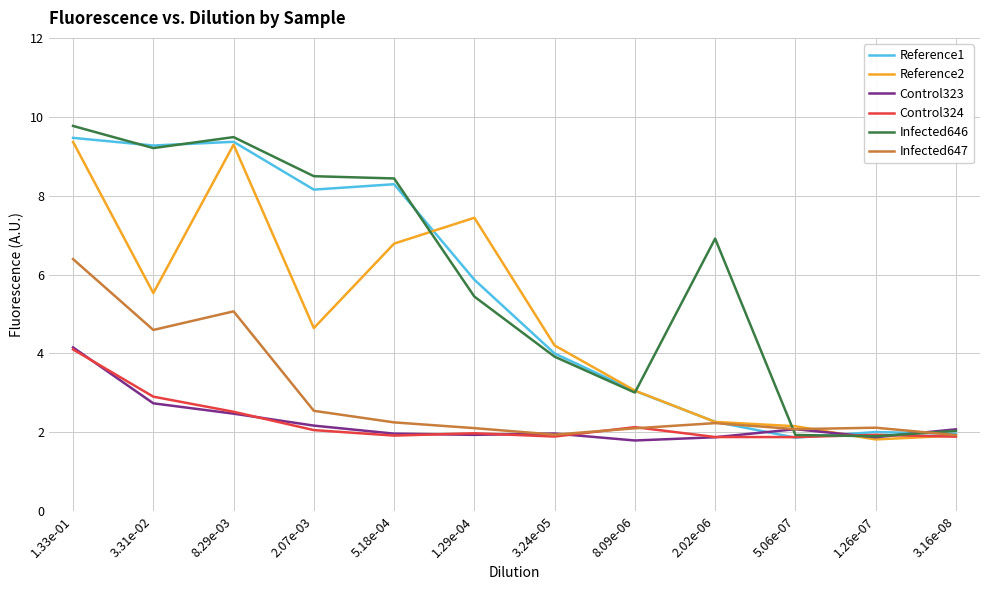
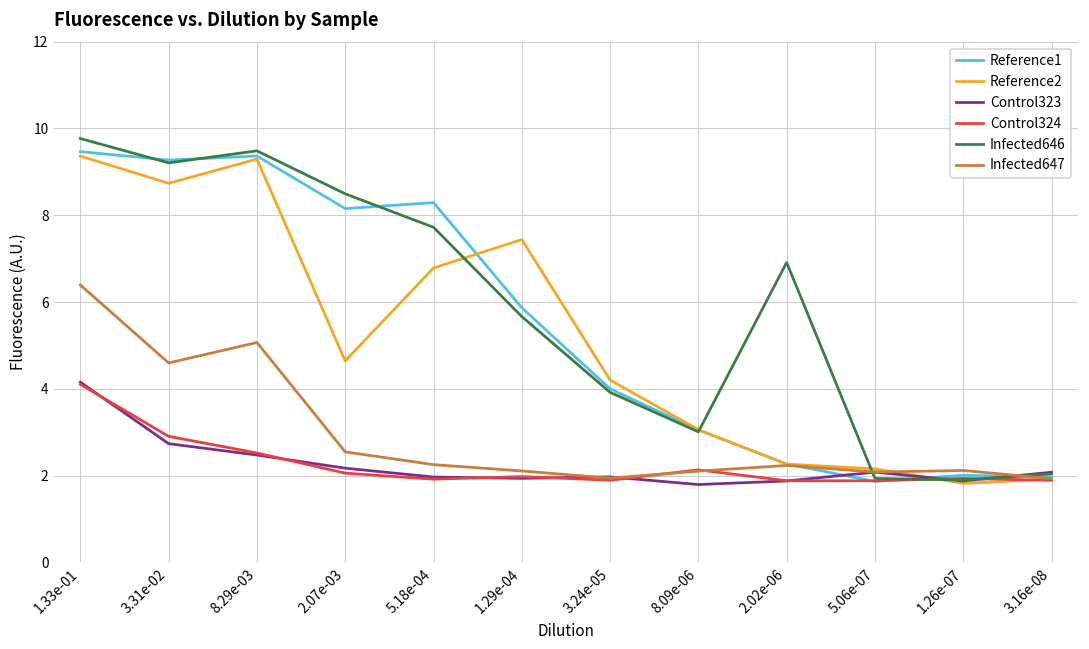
Reference2, 3.31e-02: 5.5 -> 8.7
Infected646, 5.18e-04: 8.4 -> 7.7
Infected646, 1.29e-04: 5.4 -> 5.7
